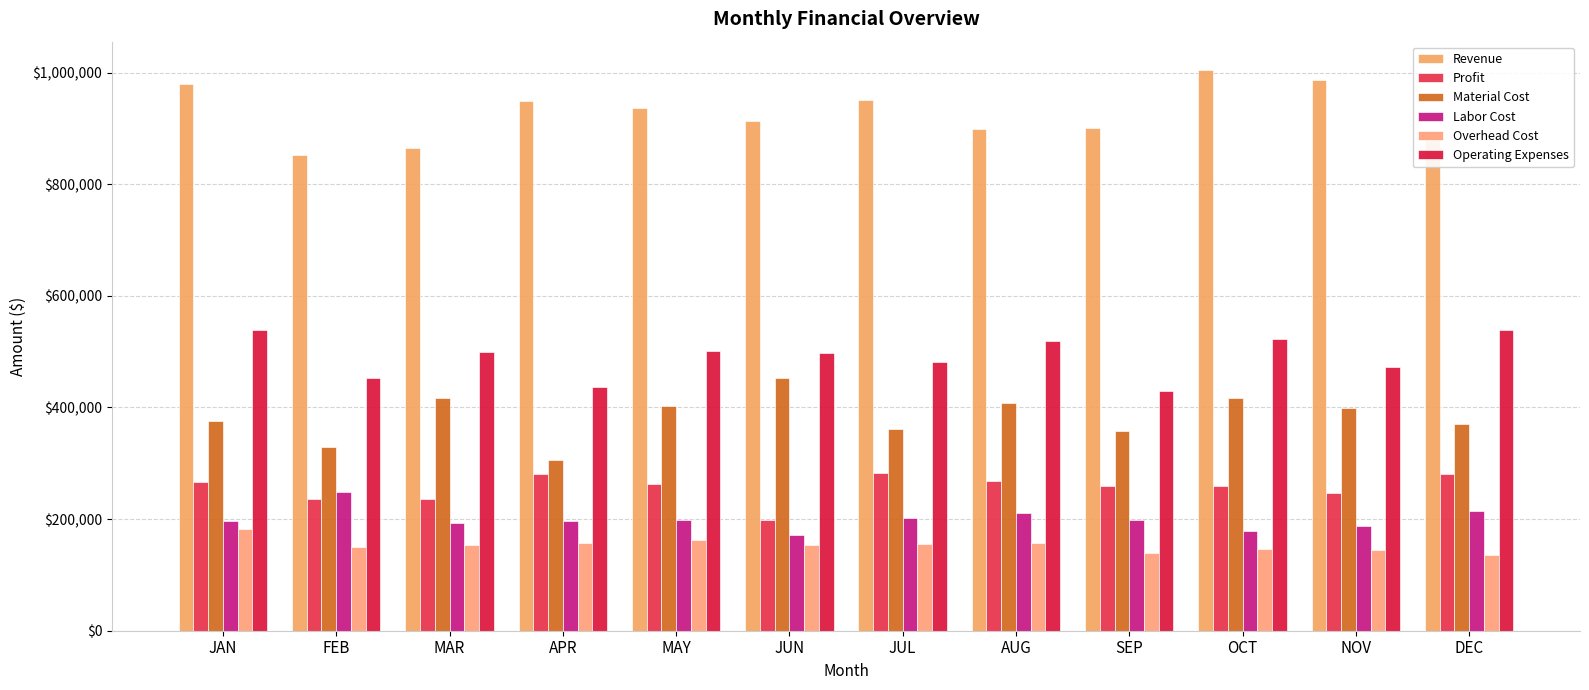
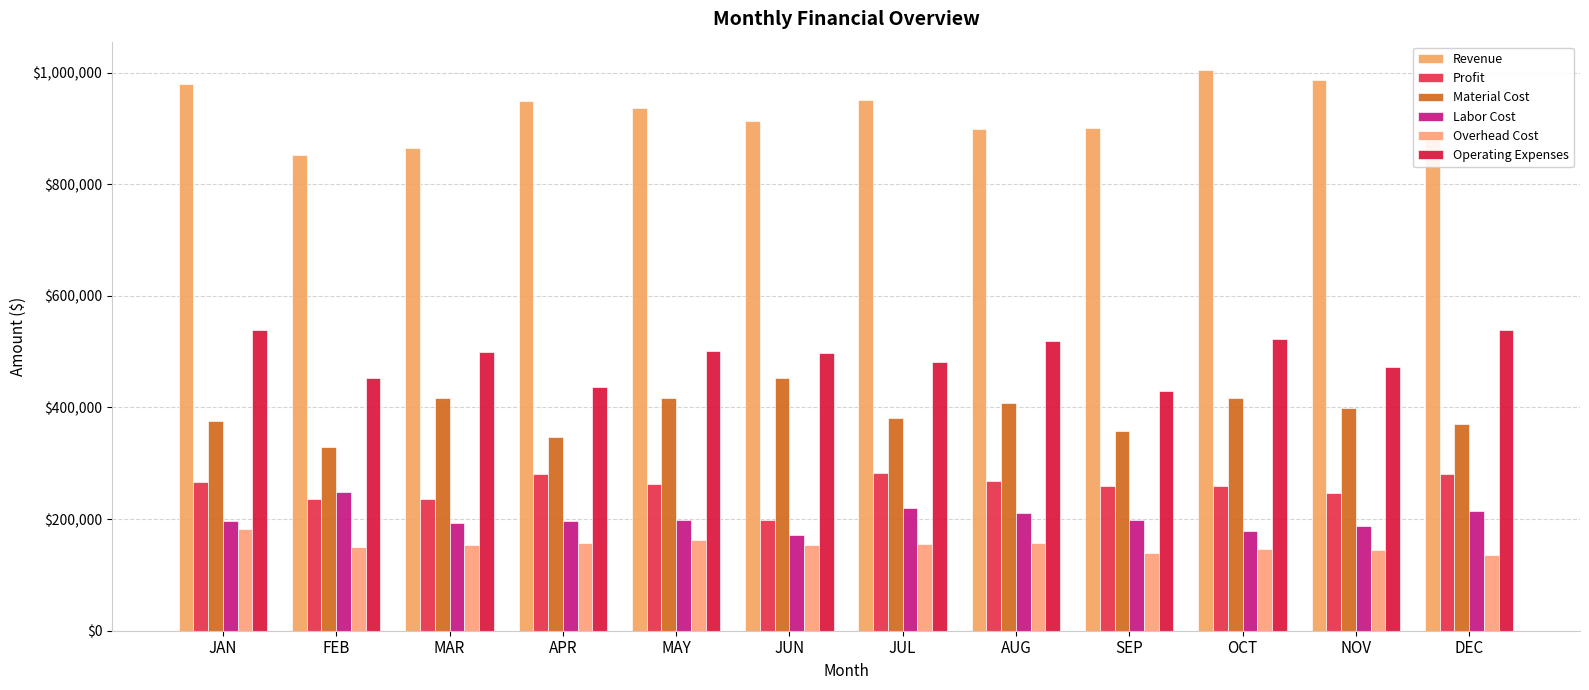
Material Cost, APR: $310,000 -> $350,000
Material Cost, MAY: $400,000 -> $420,000
Material Cost, JUL: $360,000 -> $380,000
Labor Cost, JUL: $200,000 -> $220,000
